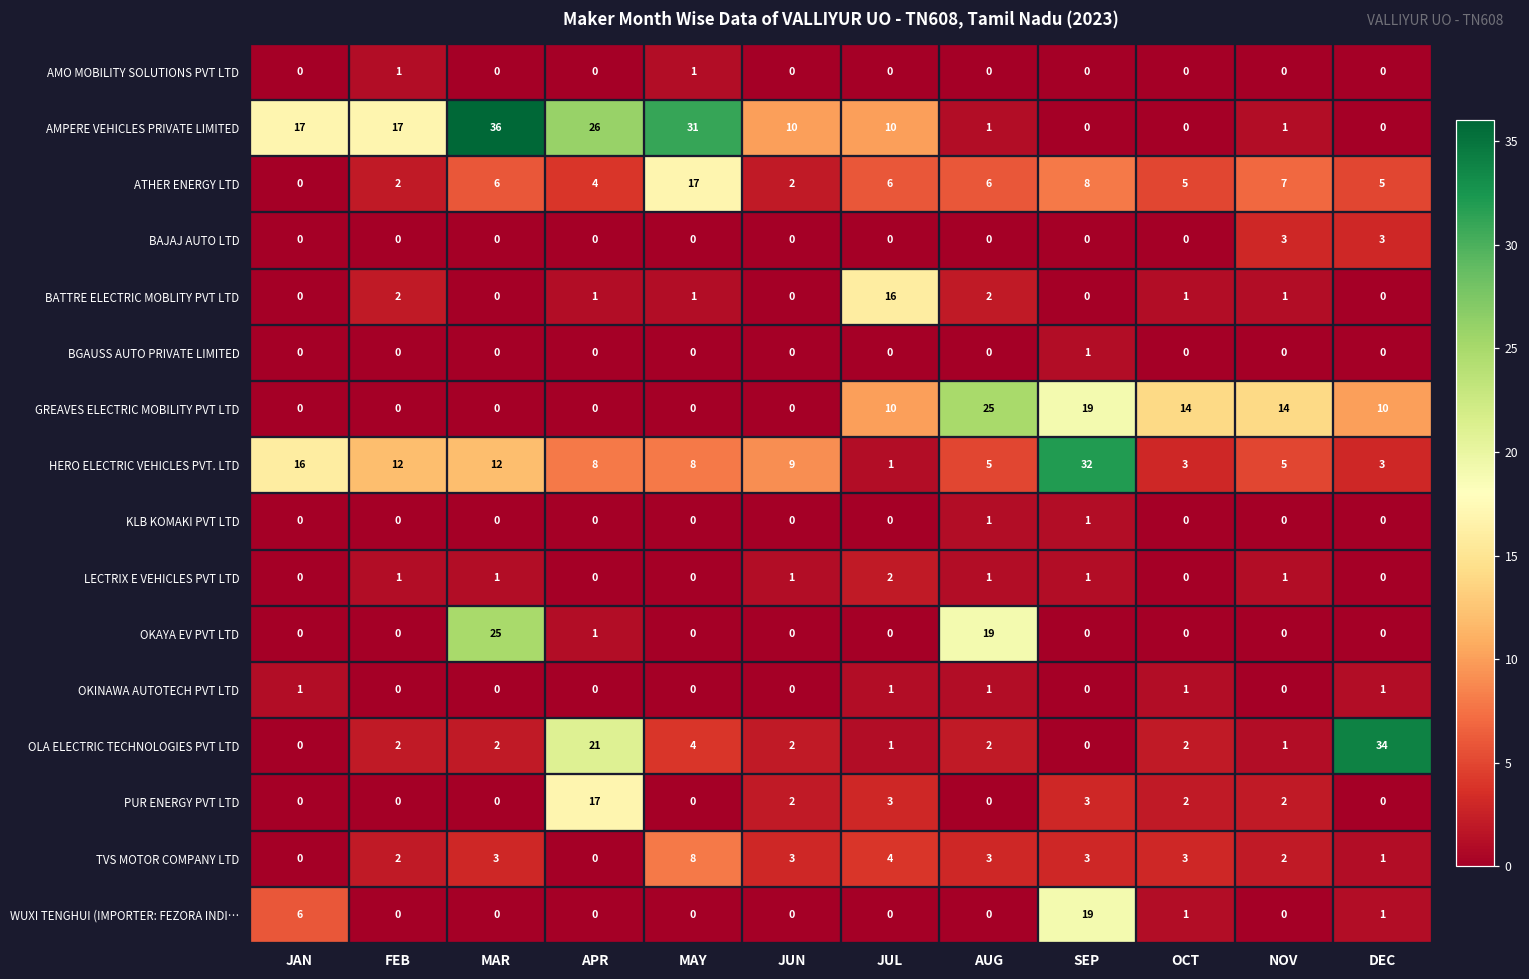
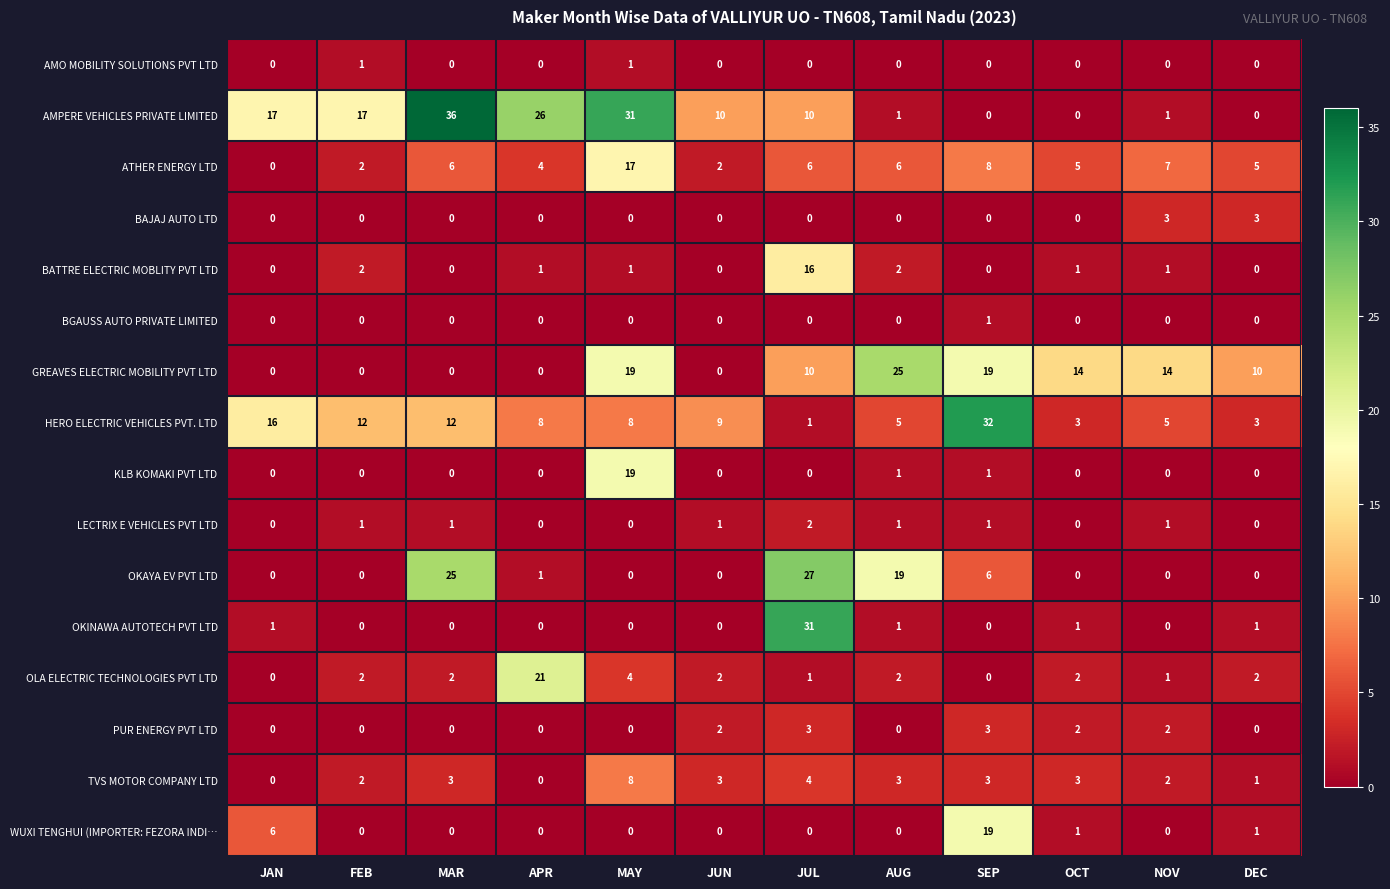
GREAVES ELECTRIC MOBILITY PVT LTD, MAY: 0 -> 19
KLB KOMAKI PVT LTD, MAY: 0 -> 19
OKAYA EV PVT LTD, JUL: 0 -> 27
OKAYA EV PVT LTD, SEP: 0 -> 6
OKINAWA AUTOTECH PVT LTD, JUL: 1 -> 31
OLA ELECTRIC TECHNOLOGIES PVT LTD, DEC: 34 -> 2
PUR ENERGY PVT LTD, APR: 17 -> 0
